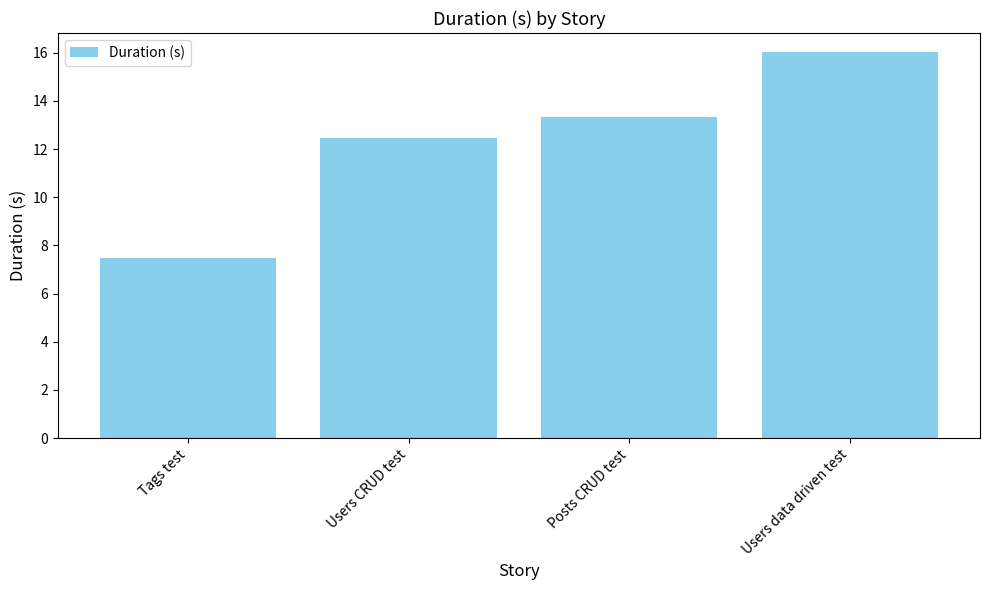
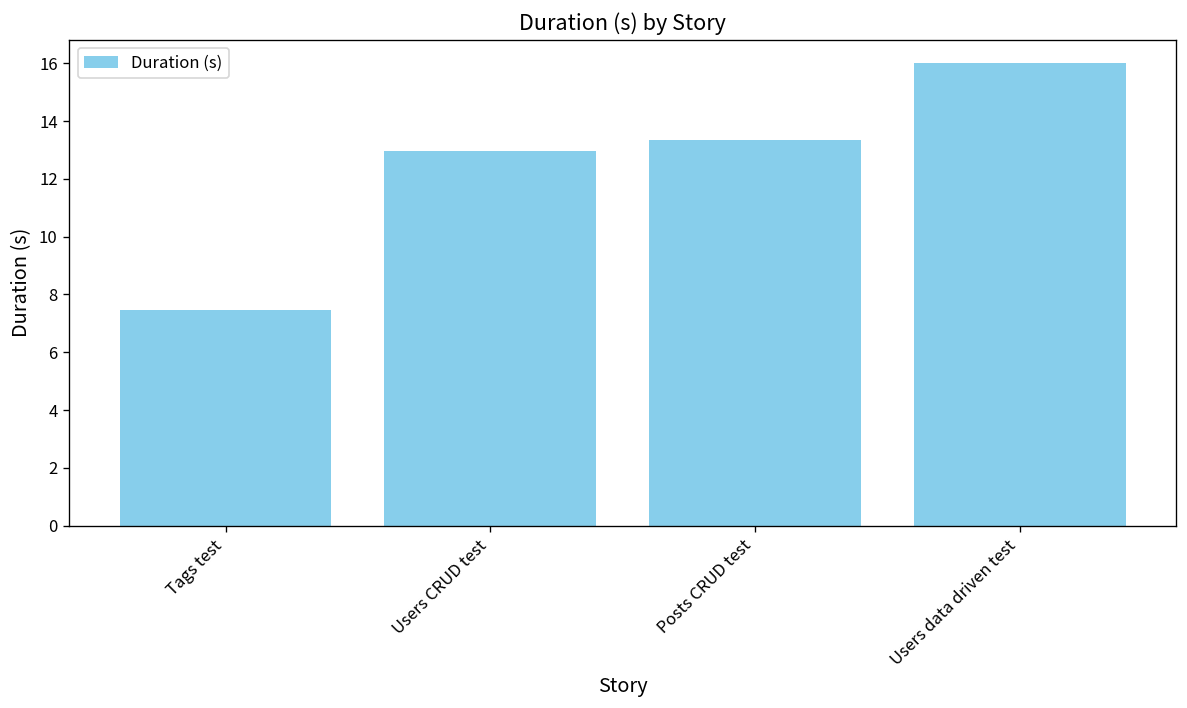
Users CRUD test: 12.5 -> 13.0
